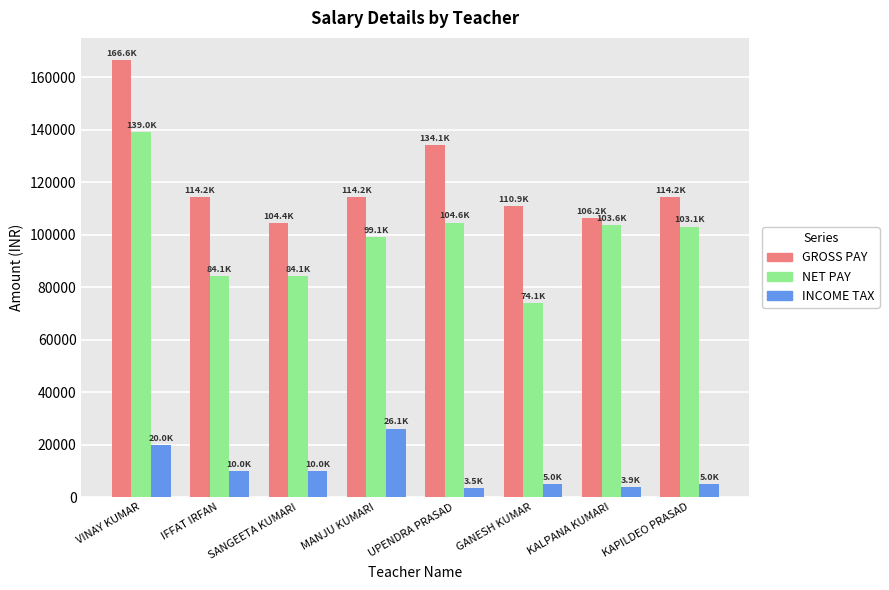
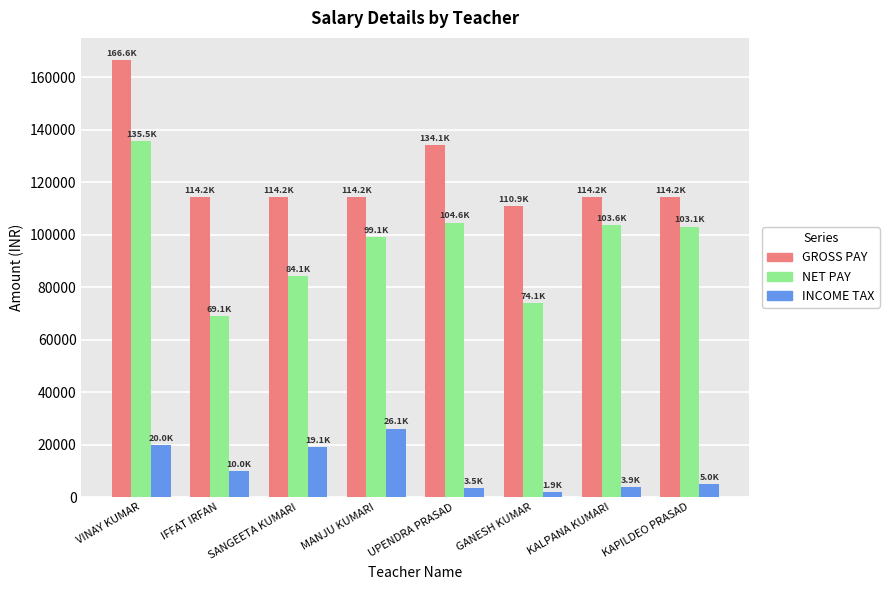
NET PAY, VINAY KUMAR: 139.0K -> 135.5K
NET PAY, IFFAT IRFAN: 84.1K -> 69.1K
GROSS PAY, SANGEETA KUMARI: 104.4K -> 114.2K
INCOME TAX, SANGEETA KUMARI: 10.0K -> 19.1K
INCOME TAX, GANESH KUMAR: 5.0K -> 1.9K
GROSS PAY, KALPANA KUMARI: 106.2K -> 114.2K
